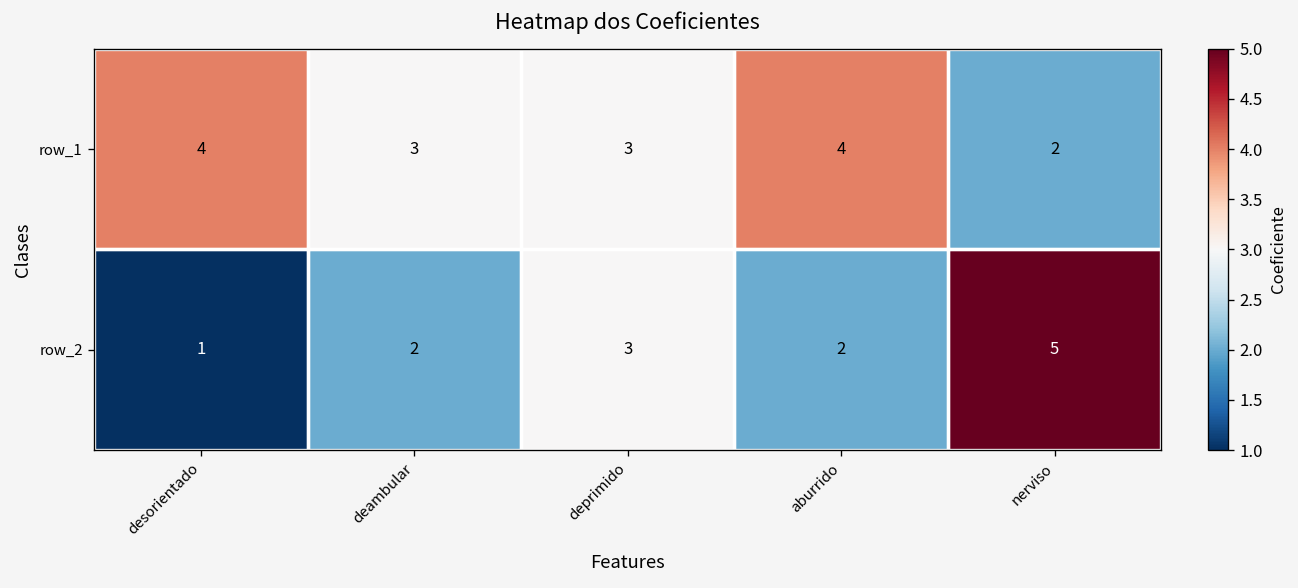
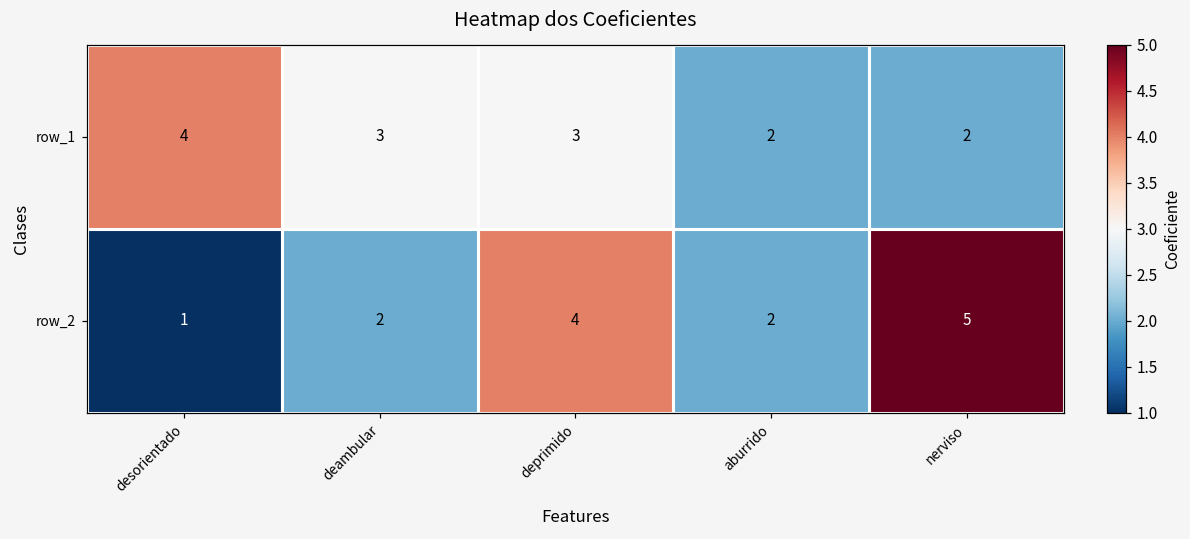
row_1, aburrido: 4 -> 2
row_2, deprimido: 3 -> 4
